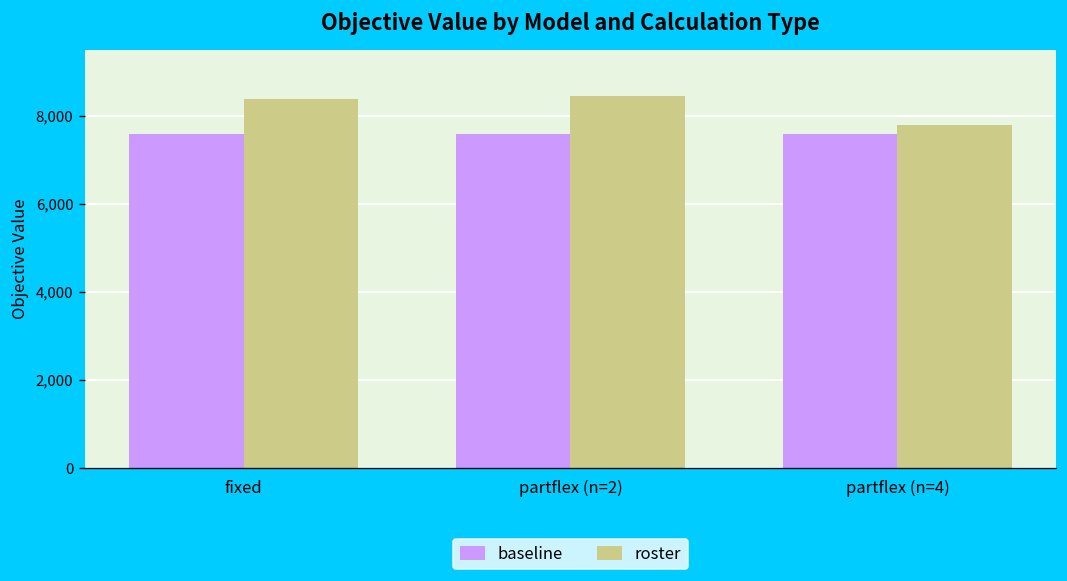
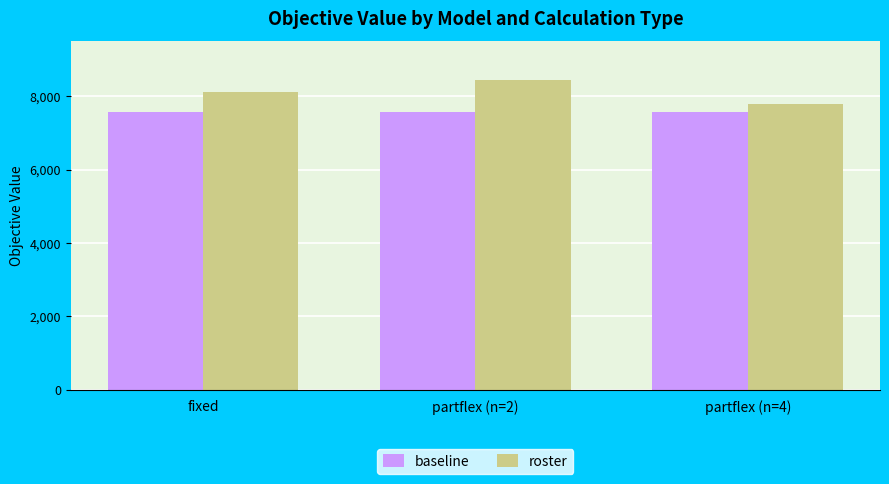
roster, fixed: 8,400 -> 8,100
